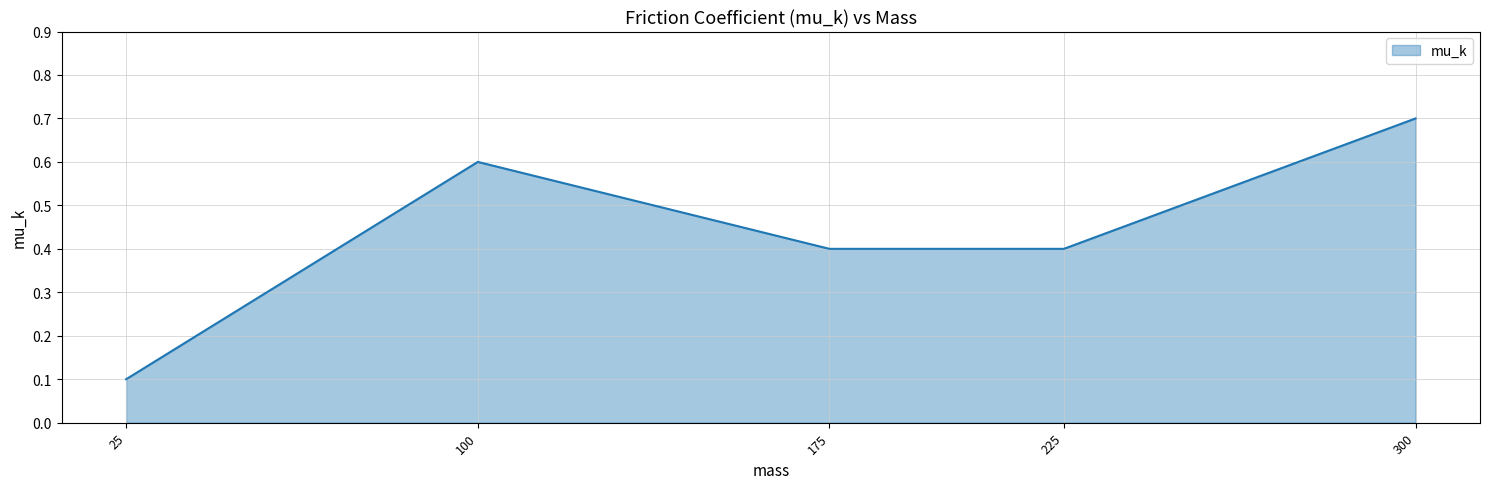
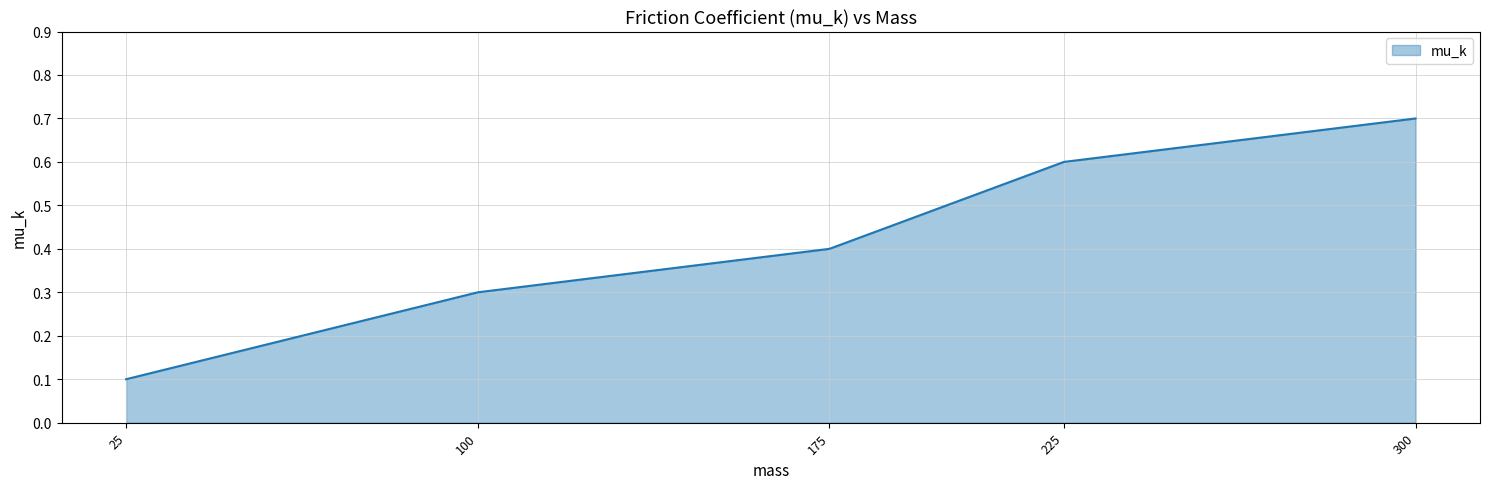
100: 0.6 -> 0.3
225: 0.4 -> 0.6
